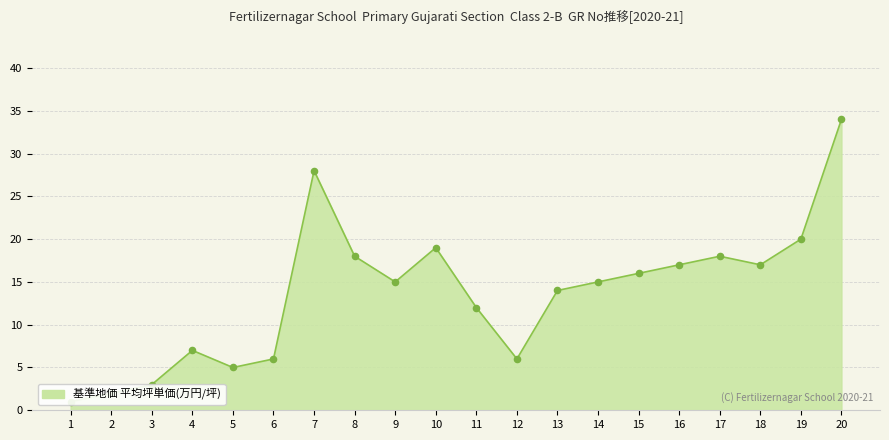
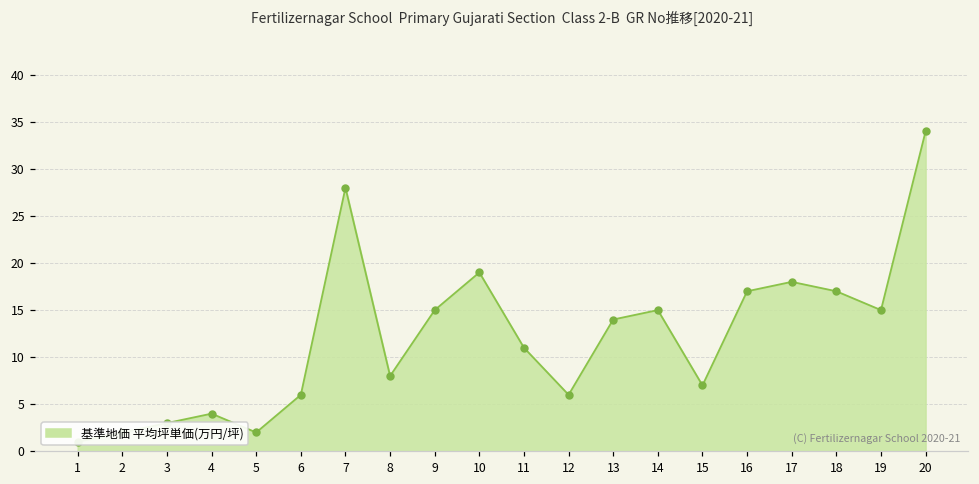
4: 7 -> 4
5: 5 -> 2
8: 18 -> 8
11: 12 -> 11
15: 16 -> 7
19: 20 -> 15
